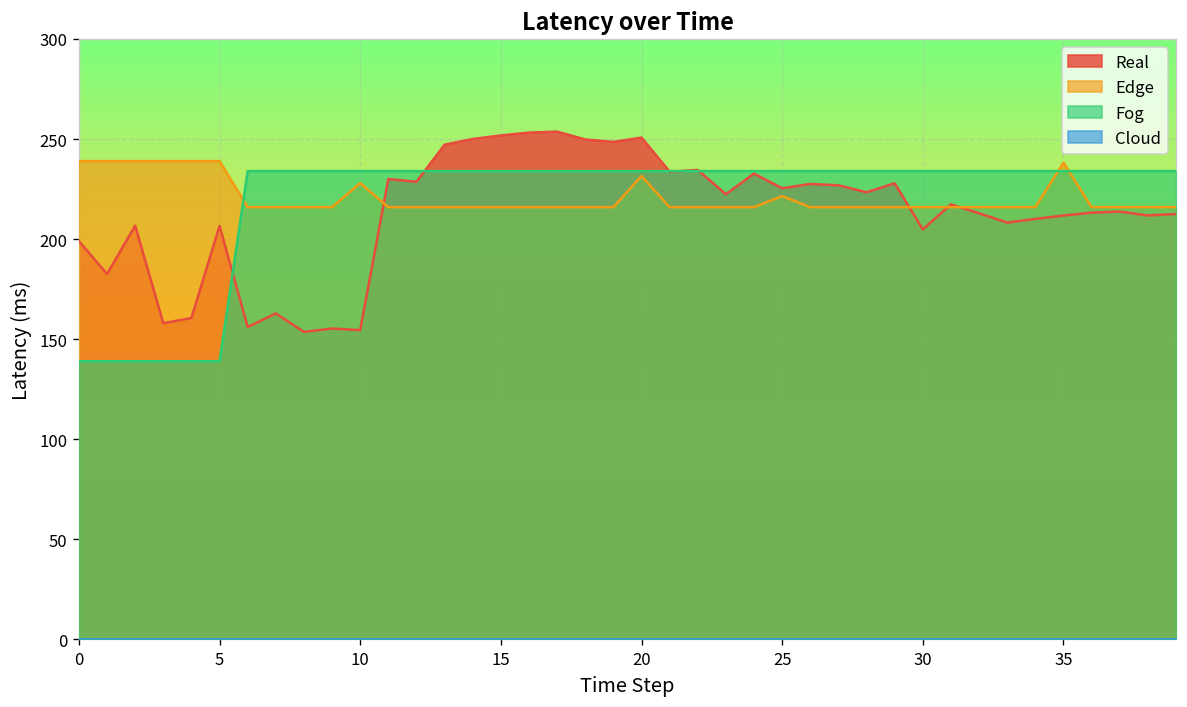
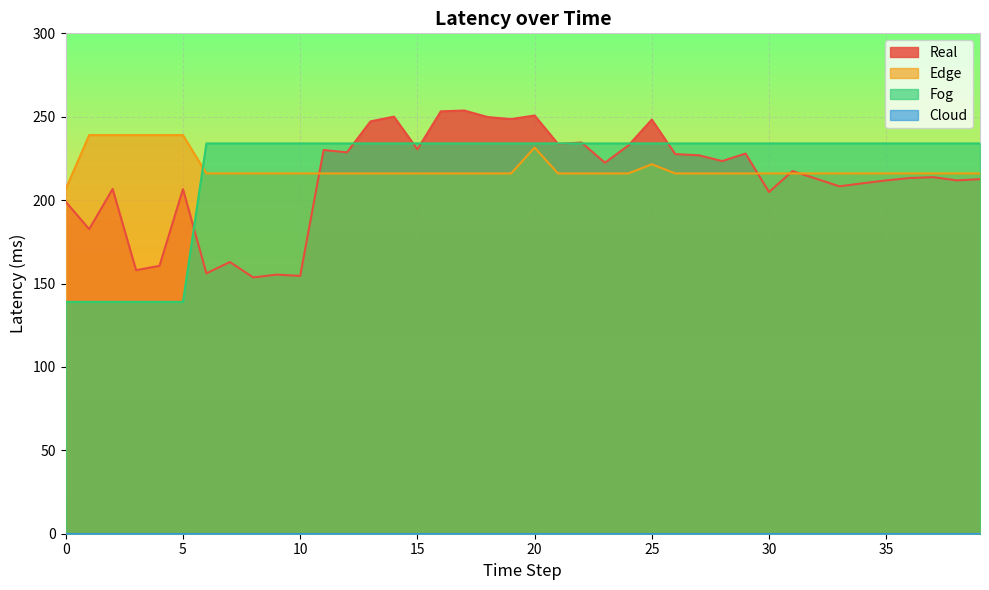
Edge, 0: 239 -> 207
Edge, 10: 228 -> 216
Real, 15: 252 -> 230
Real, 25: 225 -> 248
Edge, 35: 238 -> 216
